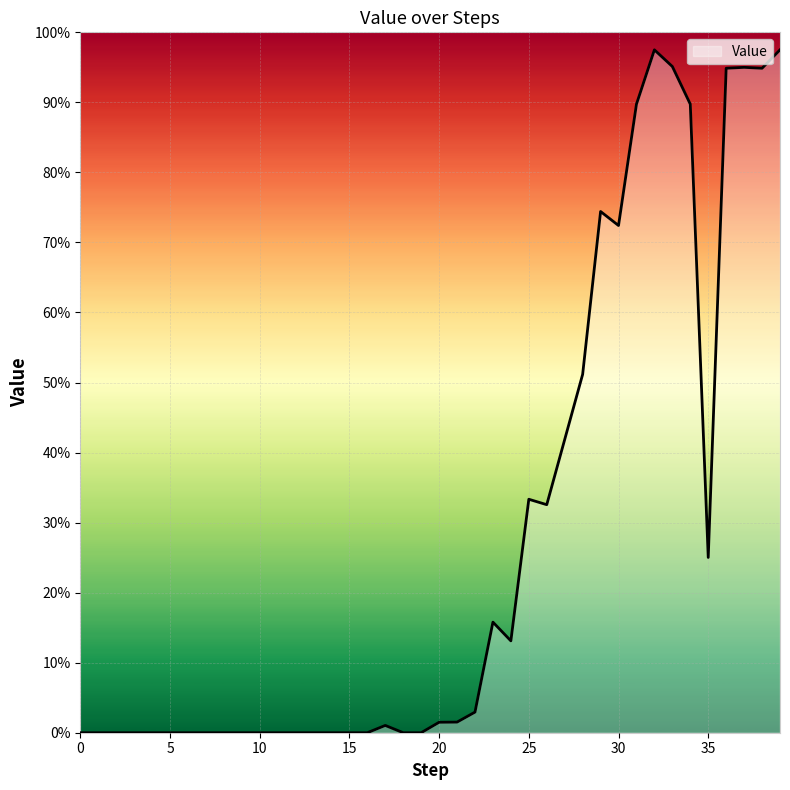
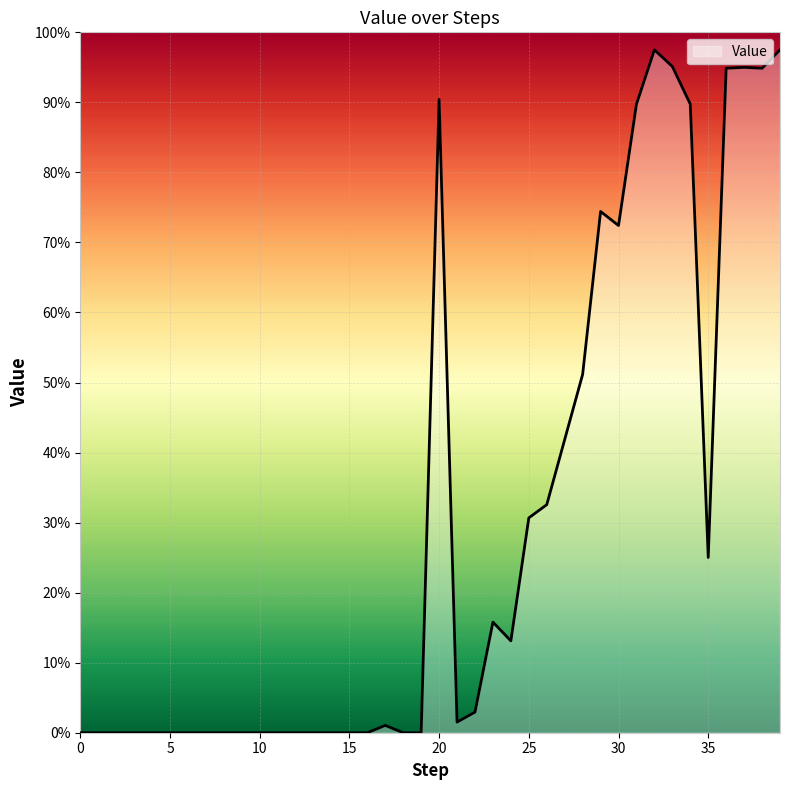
20: 1% -> 90%
25: 33% -> 31%
